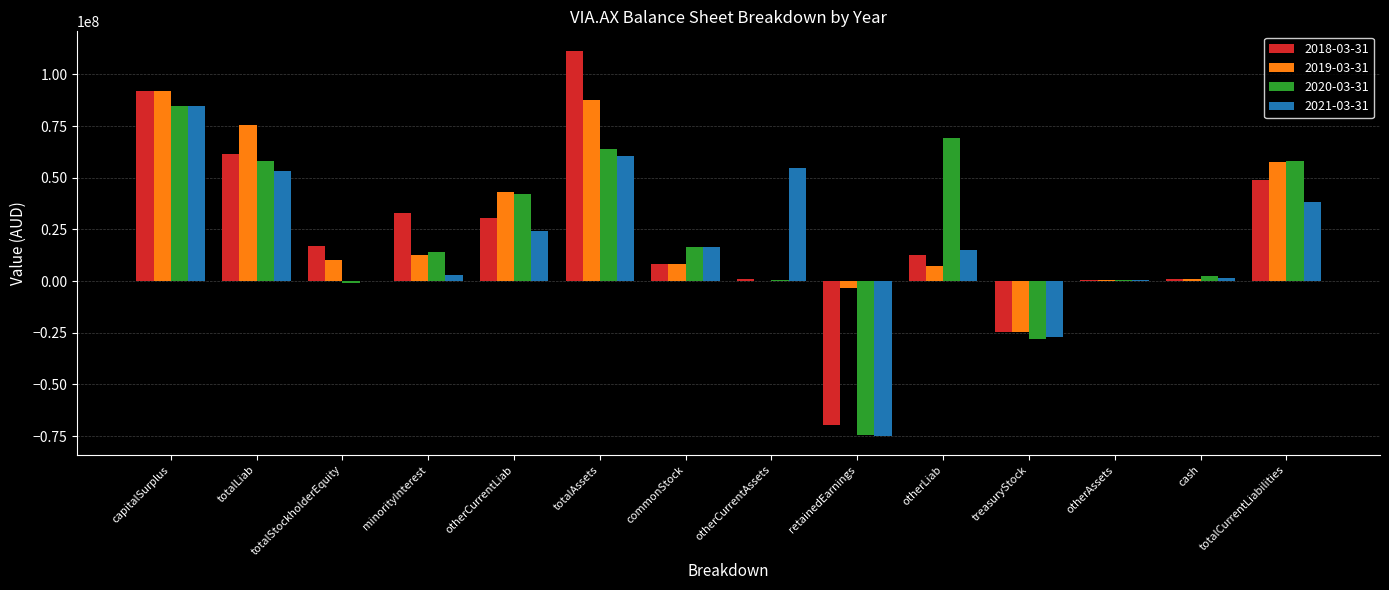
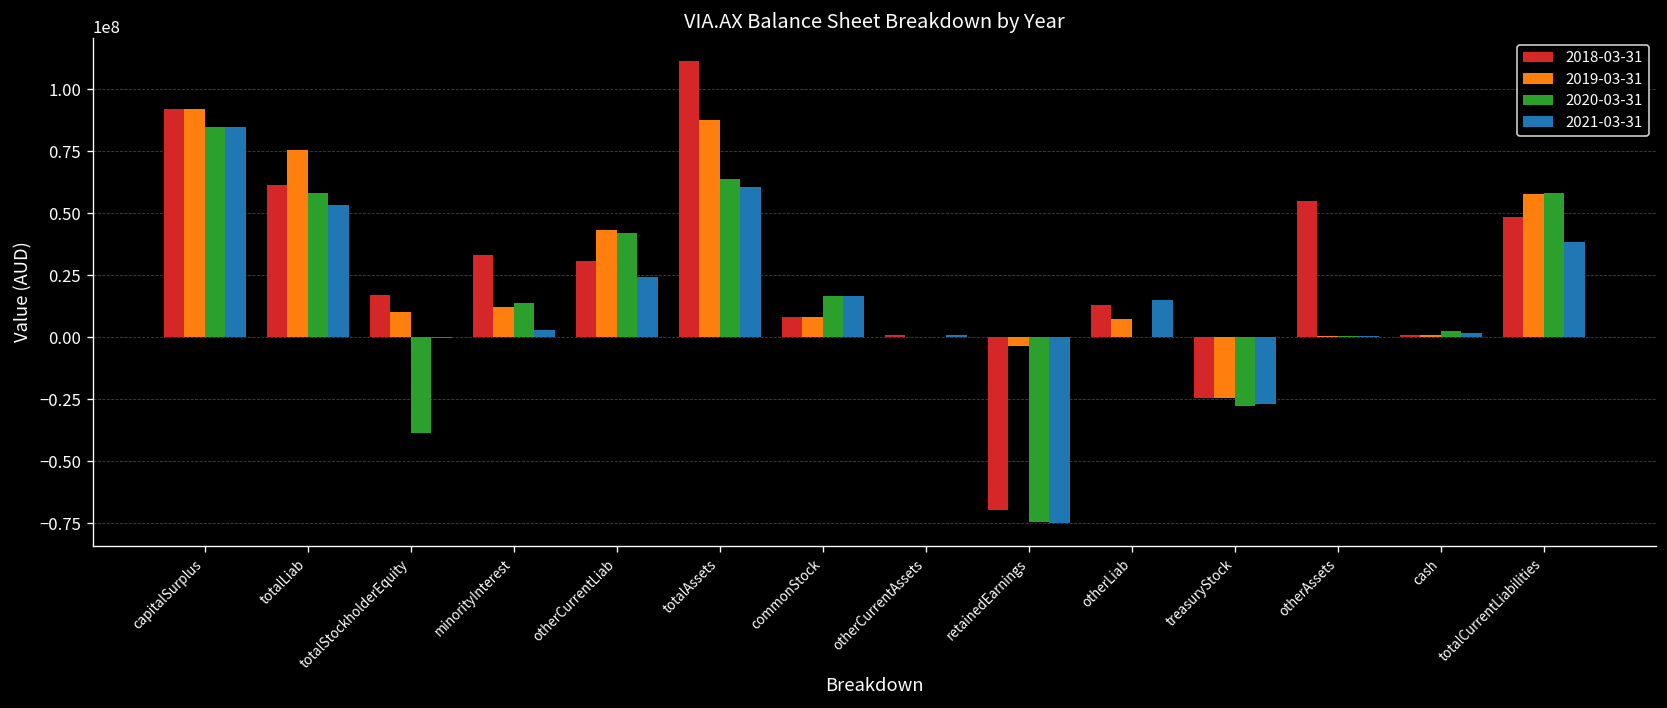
2020-03-31, totalStockholderEquity: -1000000 -> -39000000
2021-03-31, otherCurrentAssets: 54000000 -> 1000000
2020-03-31, otherLiab: 69000000 -> 0
2018-03-31, otherAssets: 1000000 -> 55000000
